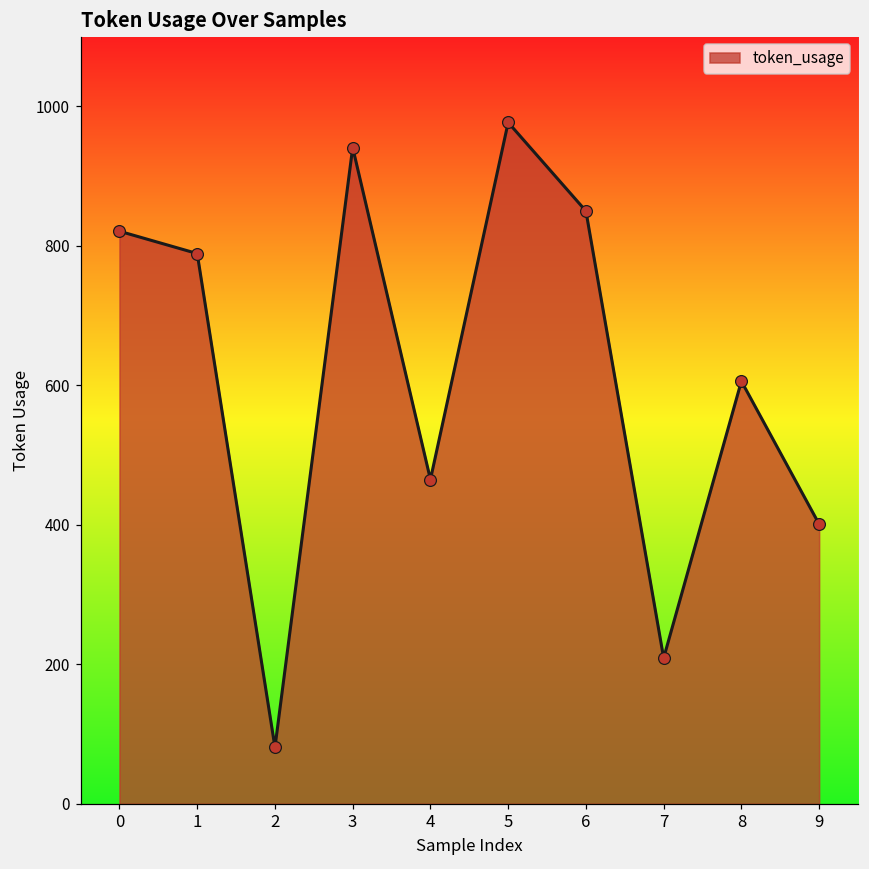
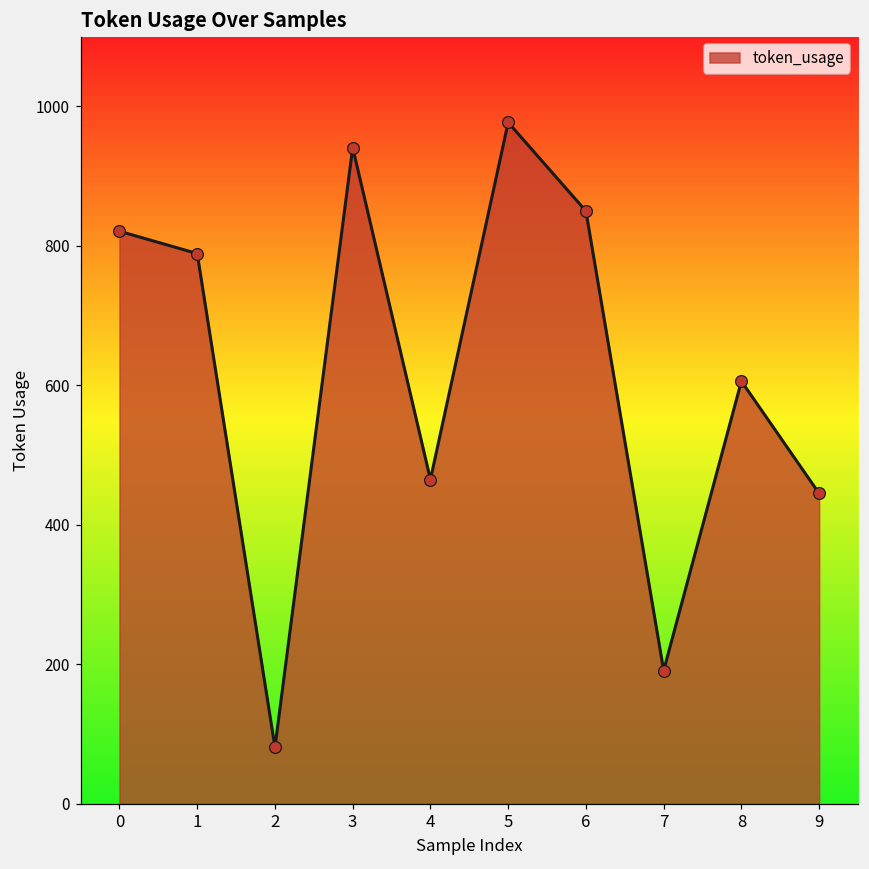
7: 210 -> 190
9: 400 -> 450
